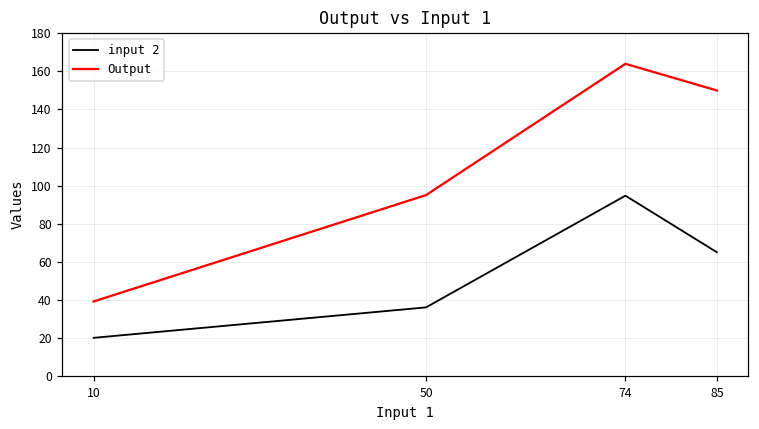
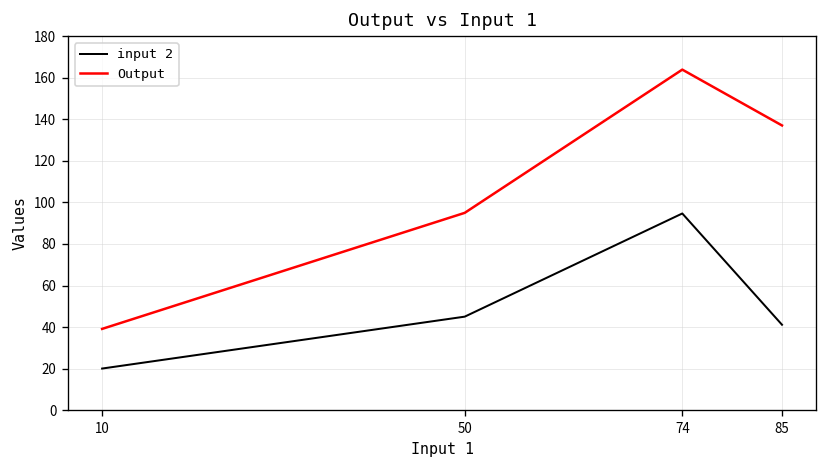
input 2, 50: 36 -> 45
input 2, 85: 65 -> 41
Output, 85: 150 -> 137
